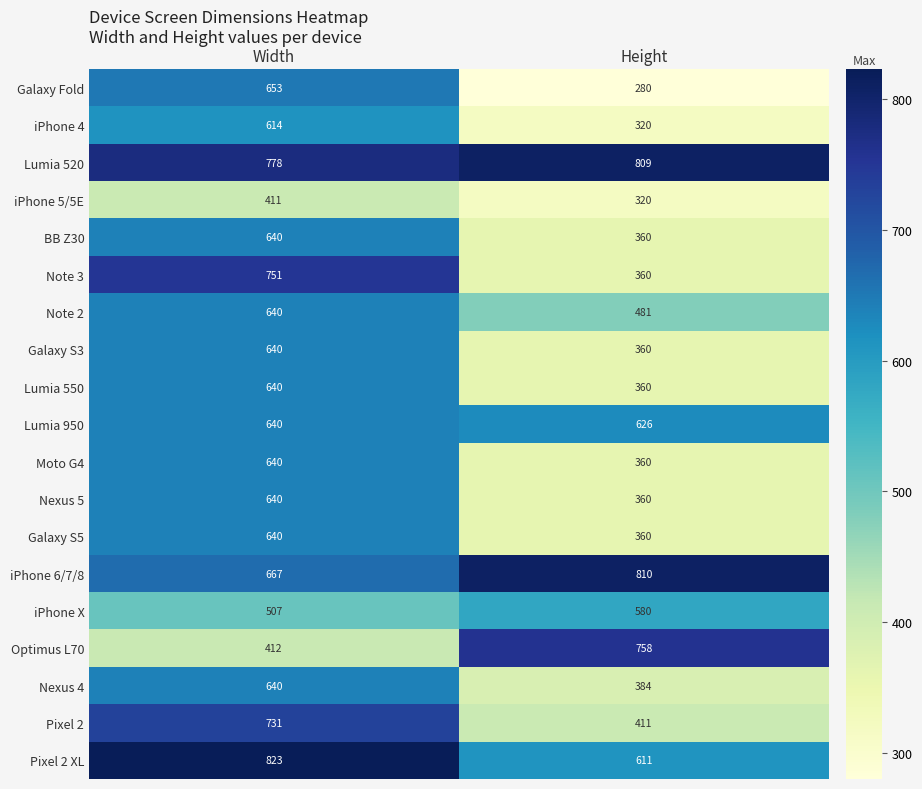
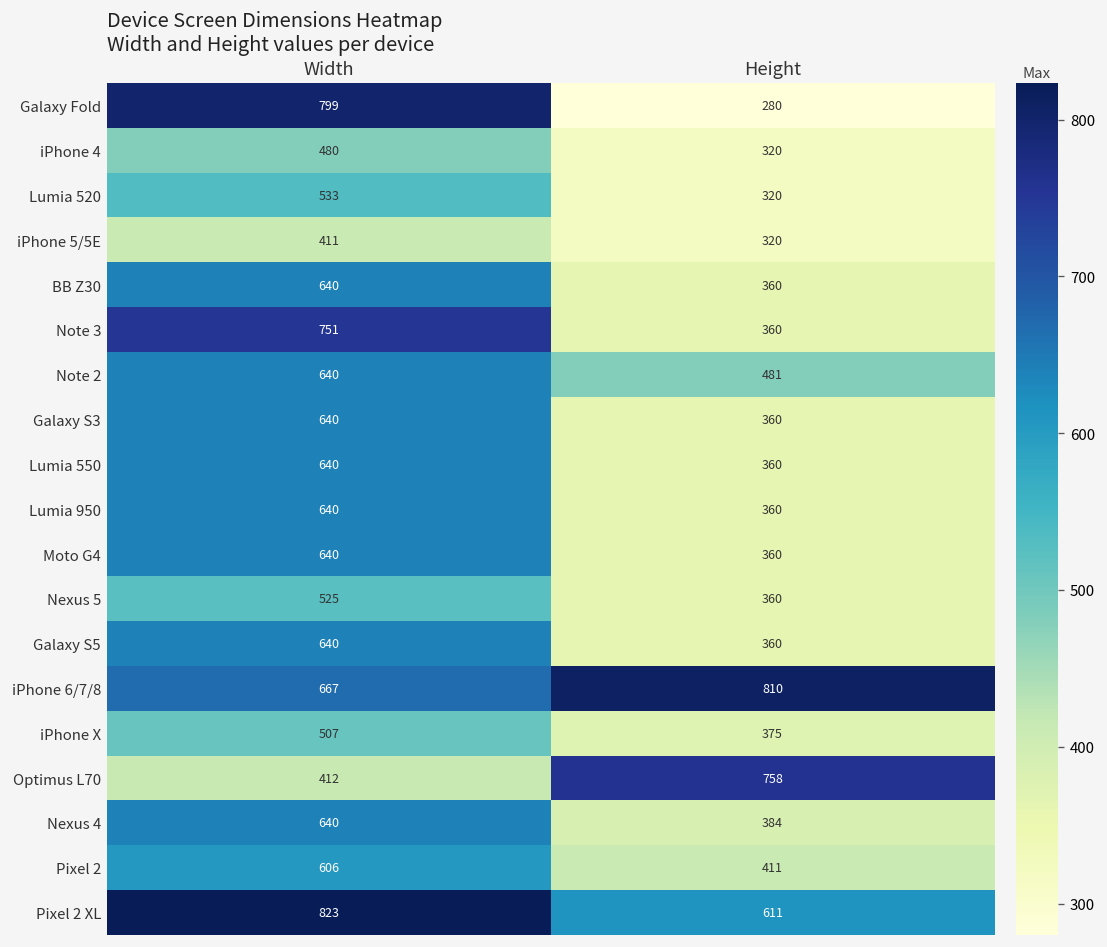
Galaxy Fold, Width: 653 -> 799
iPhone 4, Width: 614 -> 480
Lumia 520, Width: 778 -> 533
Lumia 520, Height: 809 -> 320
Lumia 950, Height: 626 -> 360
Nexus 5, Width: 640 -> 525
iPhone X, Height: 580 -> 375
Pixel 2, Width: 731 -> 606
